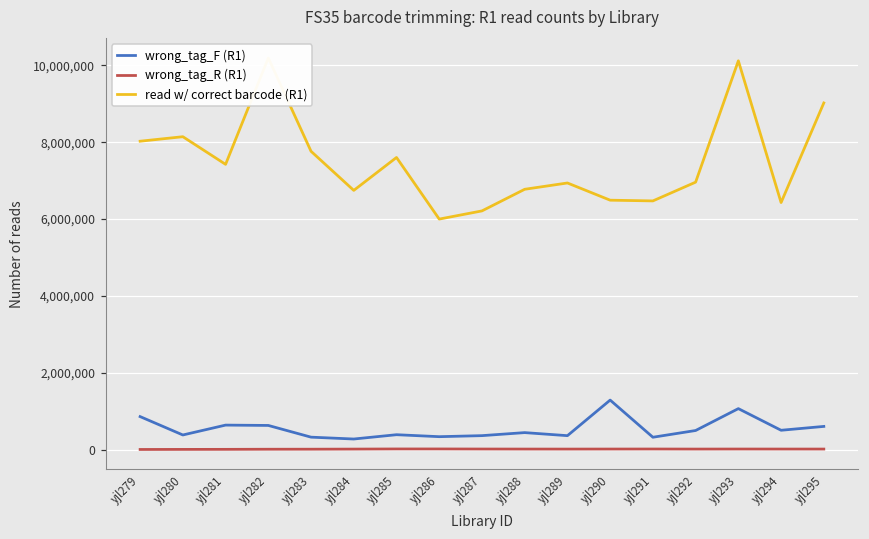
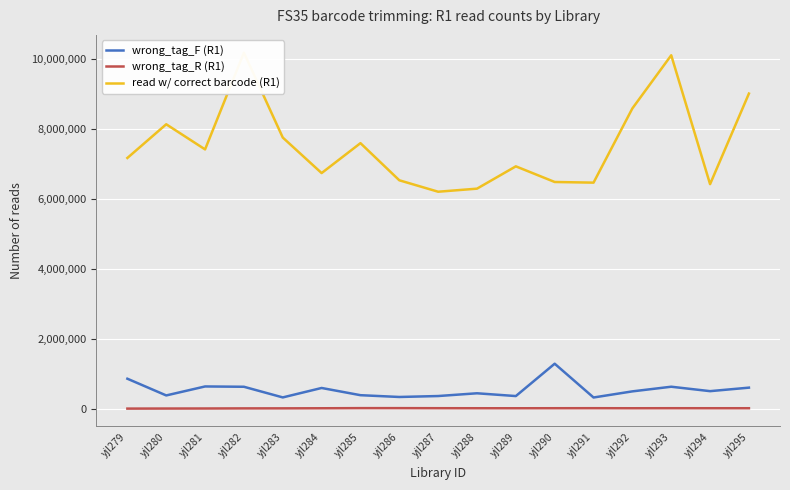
read w/ correct barcode (R1), yjl279: 8,000,000 -> 7,200,000
wrong_tag_F (R1), yjl284: 300,000 -> 600,000
read w/ correct barcode (R1), yjl286: 6,000,000 -> 6,500,000
read w/ correct barcode (R1), yjl288: 6,800,000 -> 6,300,000
read w/ correct barcode (R1), yjl292: 7,000,000 -> 8,600,000
wrong_tag_F (R1), yjl293: 1,100,000 -> 600,000
